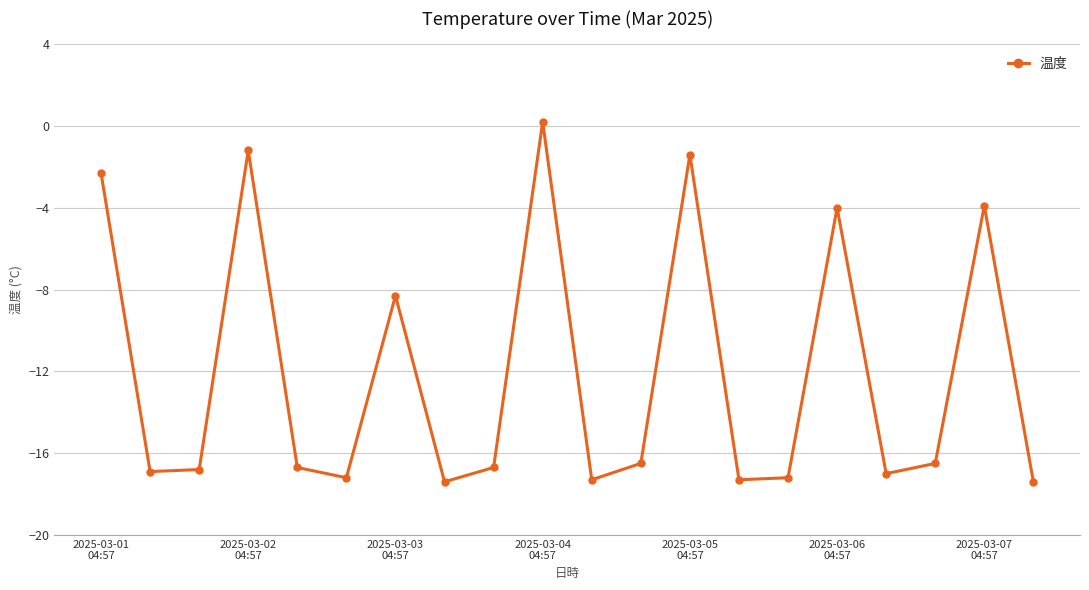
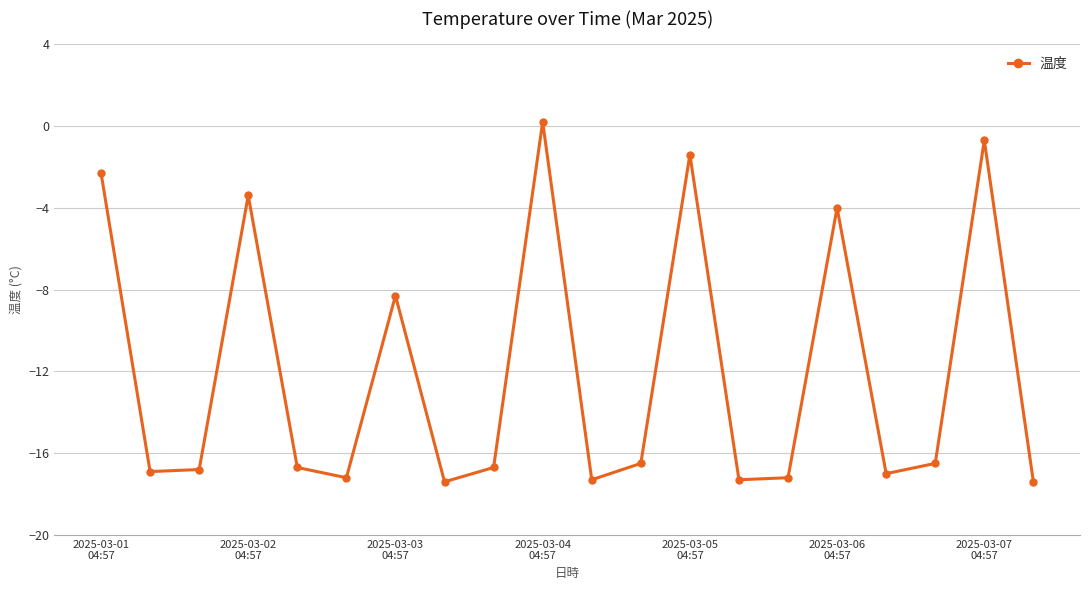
2025-03-02 04:57: -1.2 -> -3.4
2025-03-07 04:57: -3.9 -> -0.7
